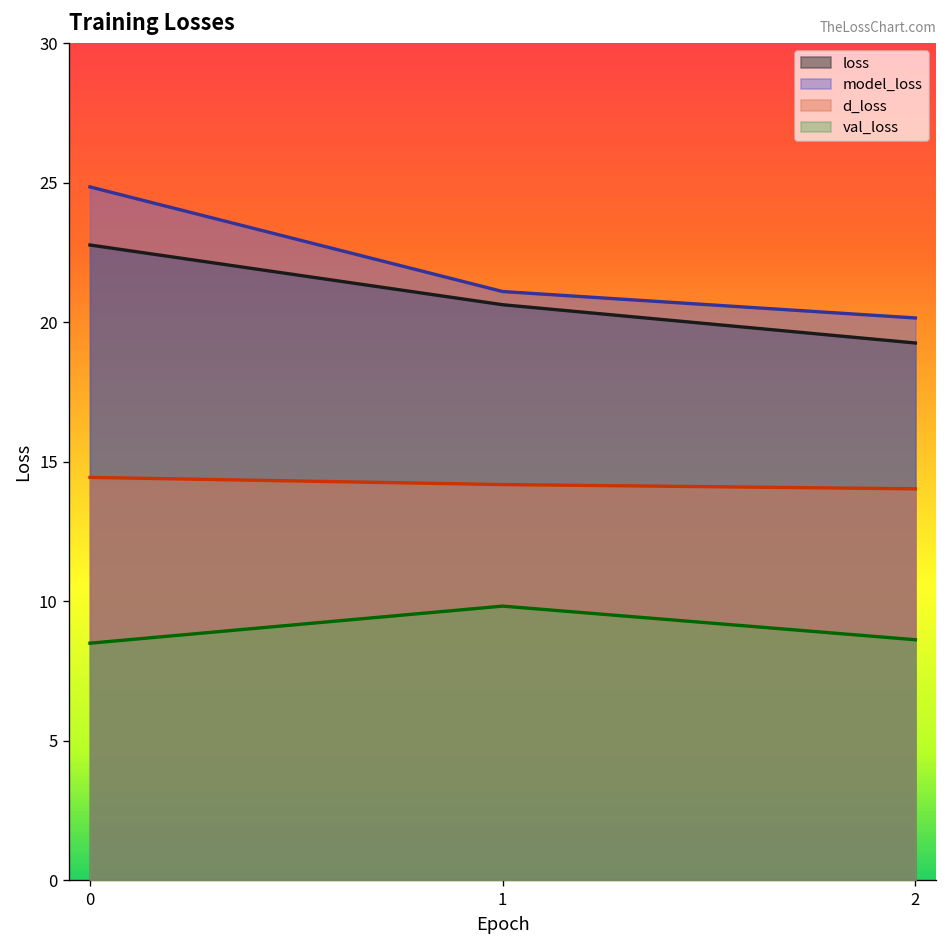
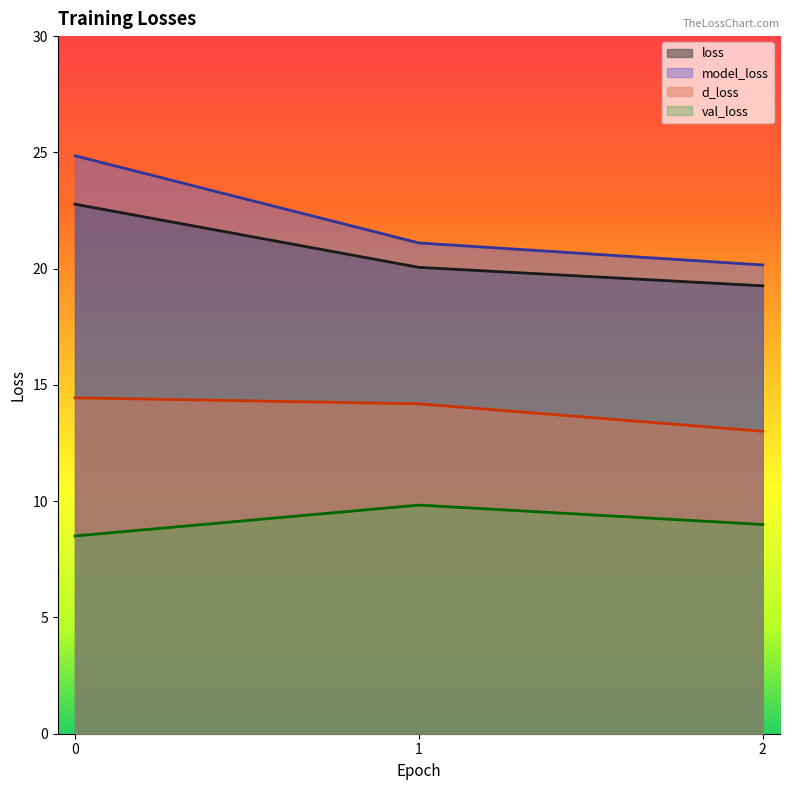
loss, 1: 20.6 -> 20.1
d_loss, 2: 14.0 -> 13.0
val_loss, 2: 8.6 -> 9.0
